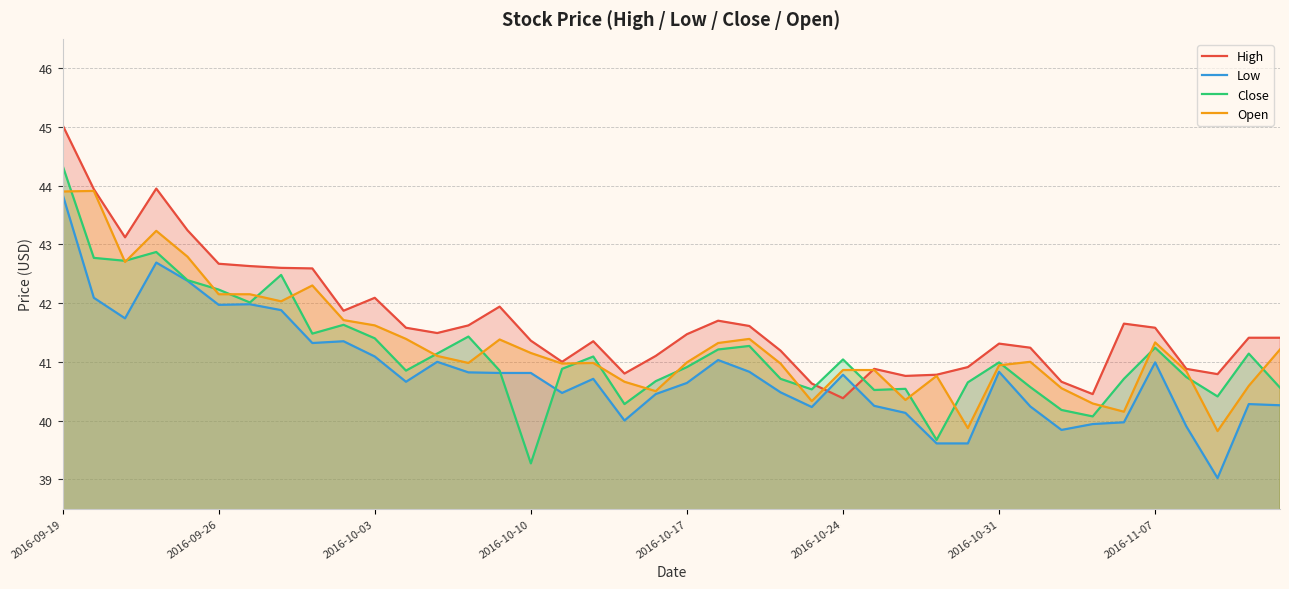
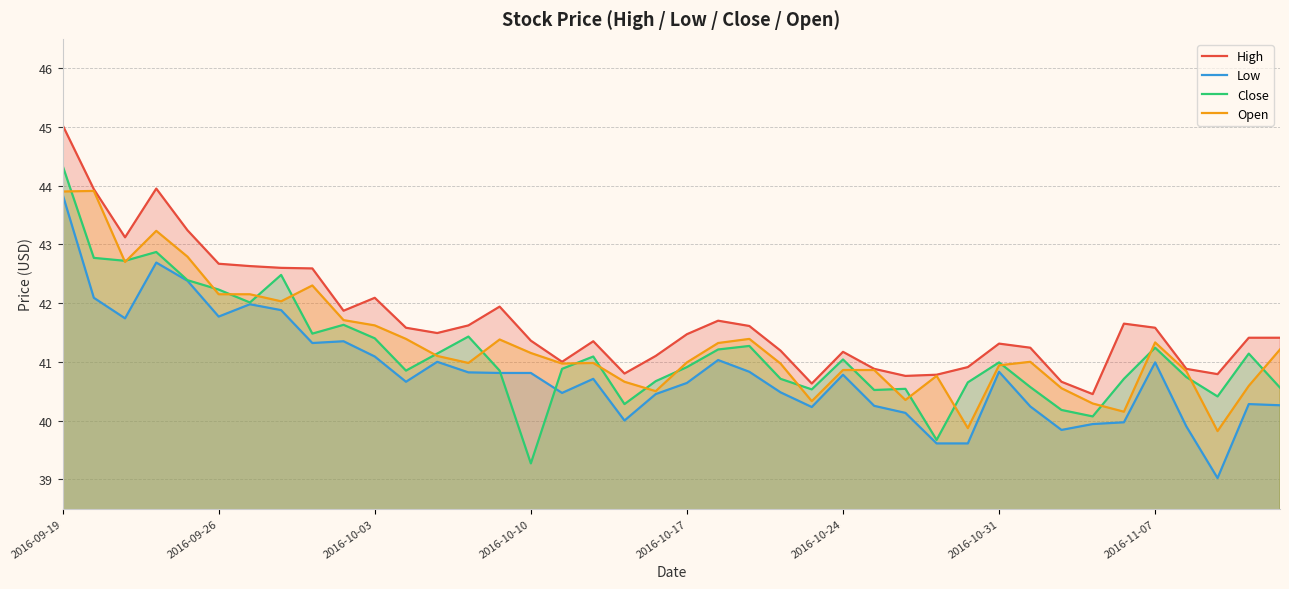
Low, 2016-09-26: 42.0 -> 41.8
High, 2016-10-24: 40.4 -> 41.2
